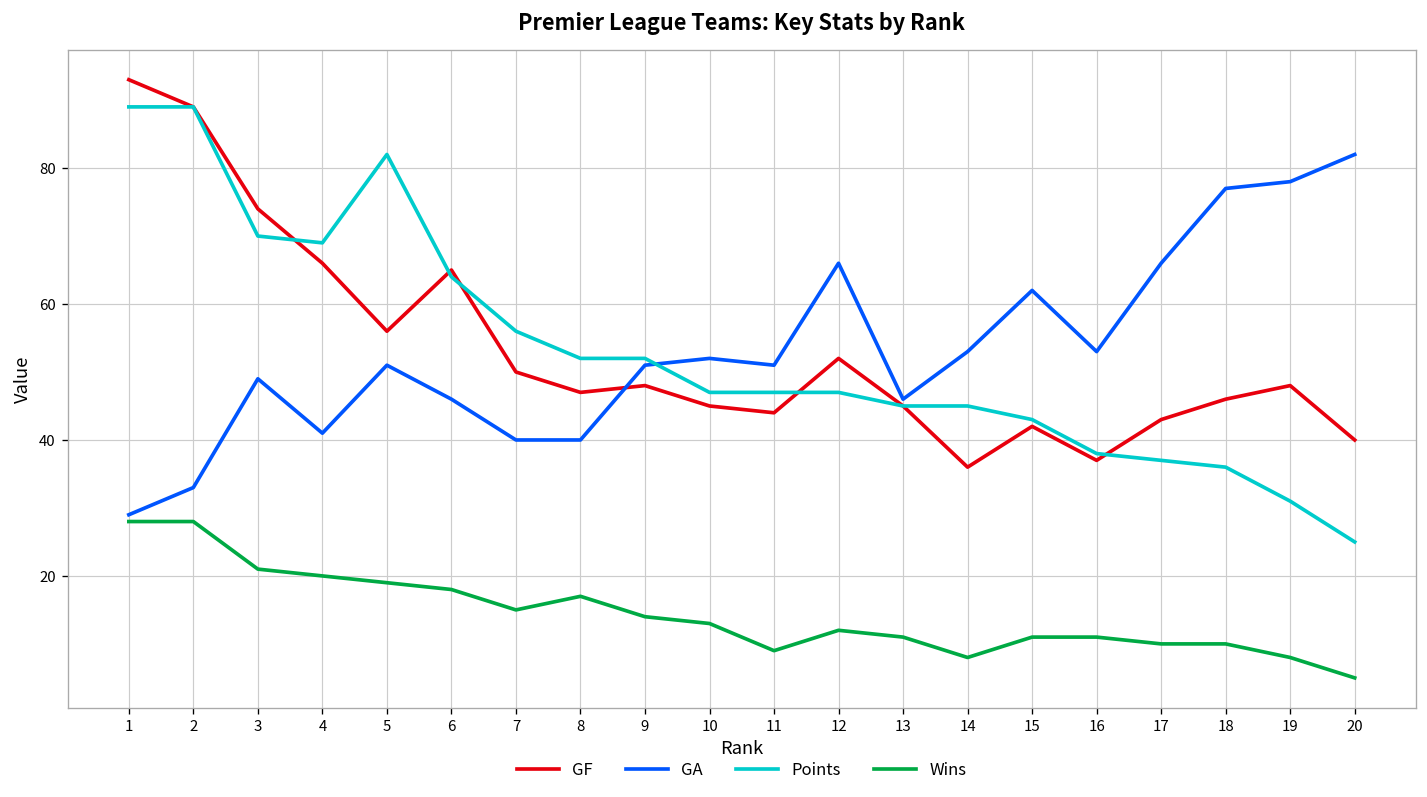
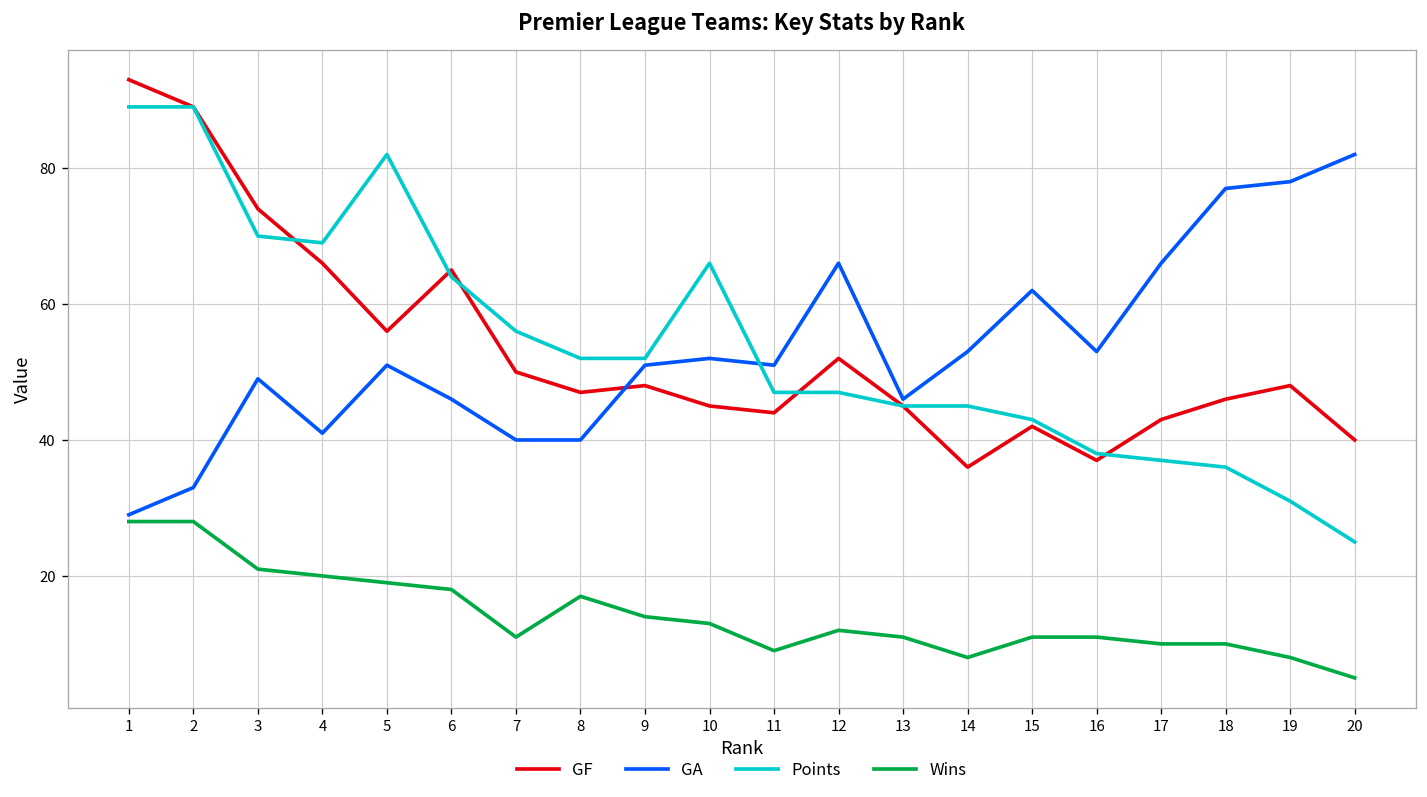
Wins, 7: 15 -> 11
Points, 10: 47 -> 66
